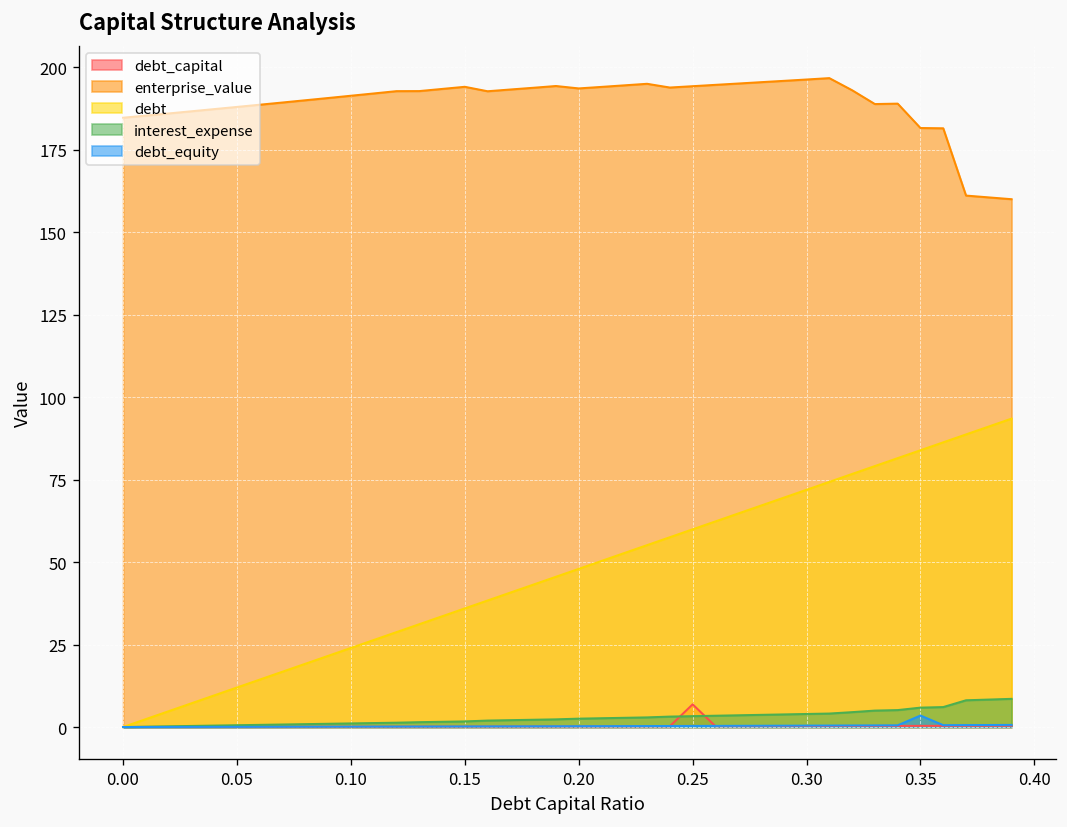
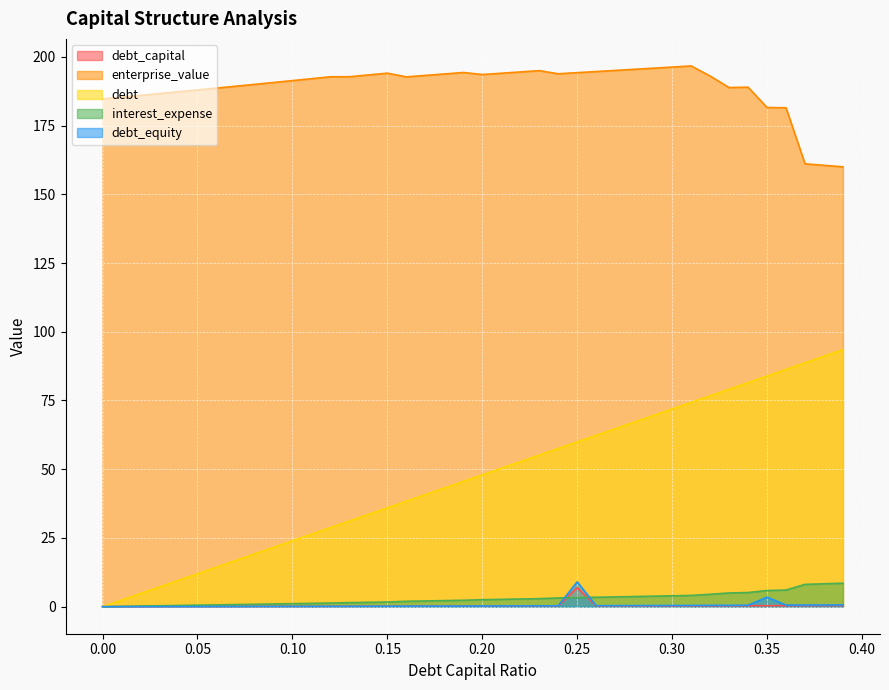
debt_equity, 0.25: 0 -> 9
